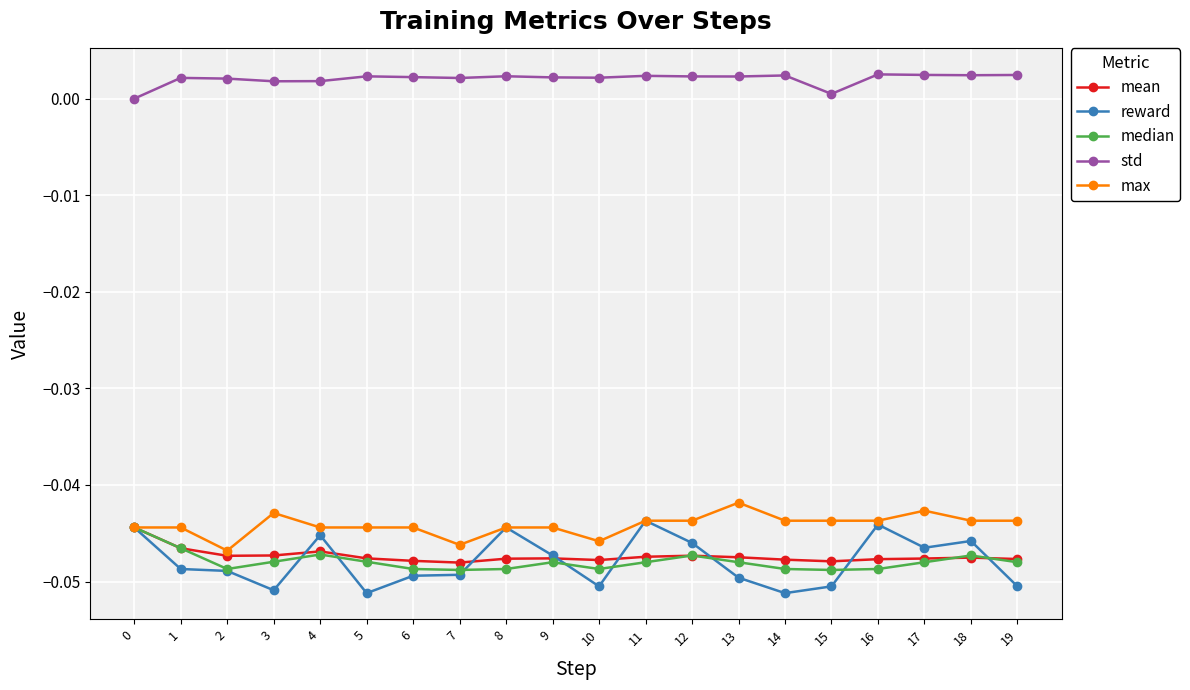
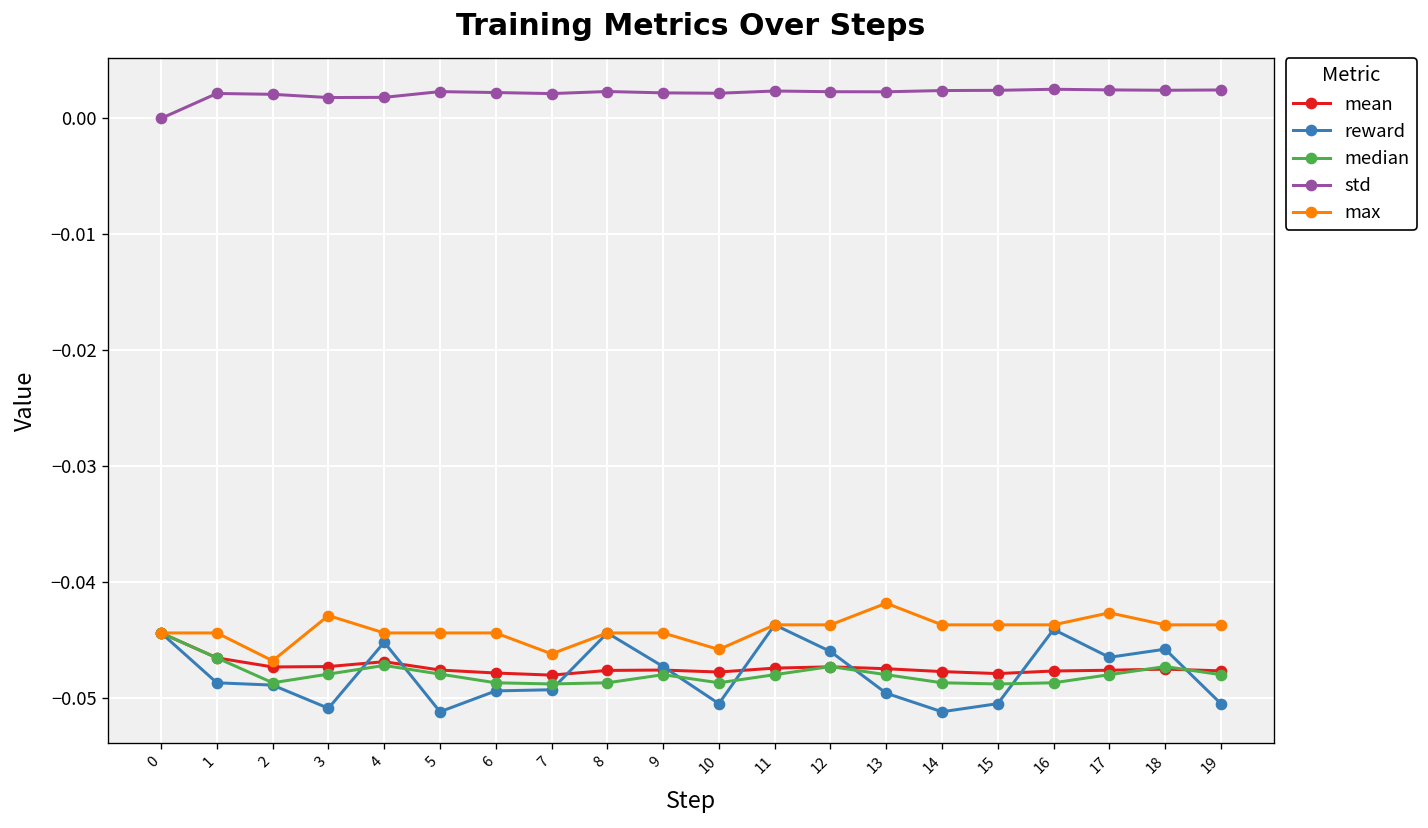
std, 15: 0.000 -> 0.002
